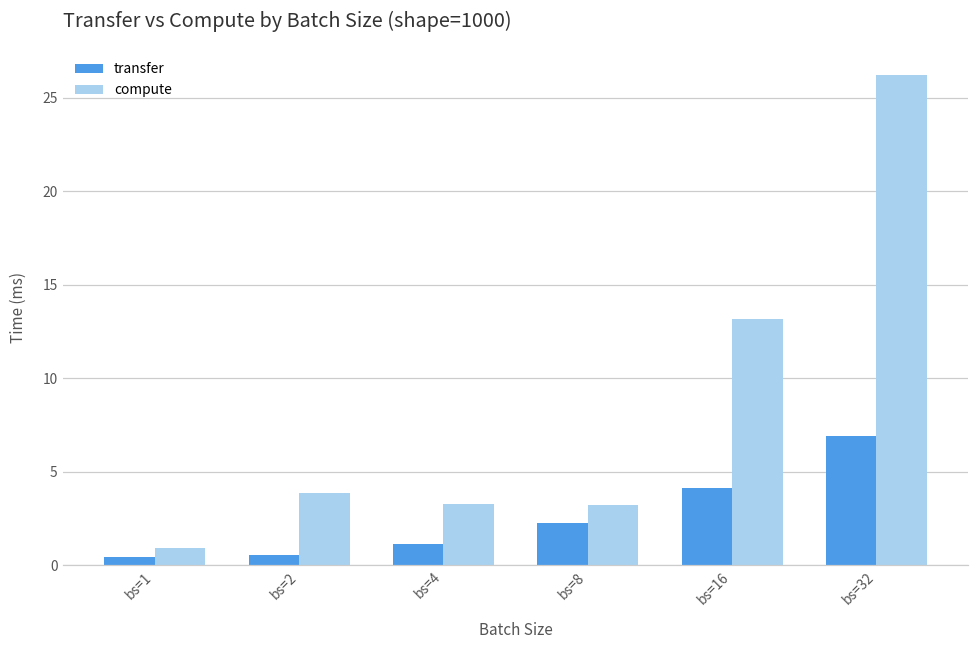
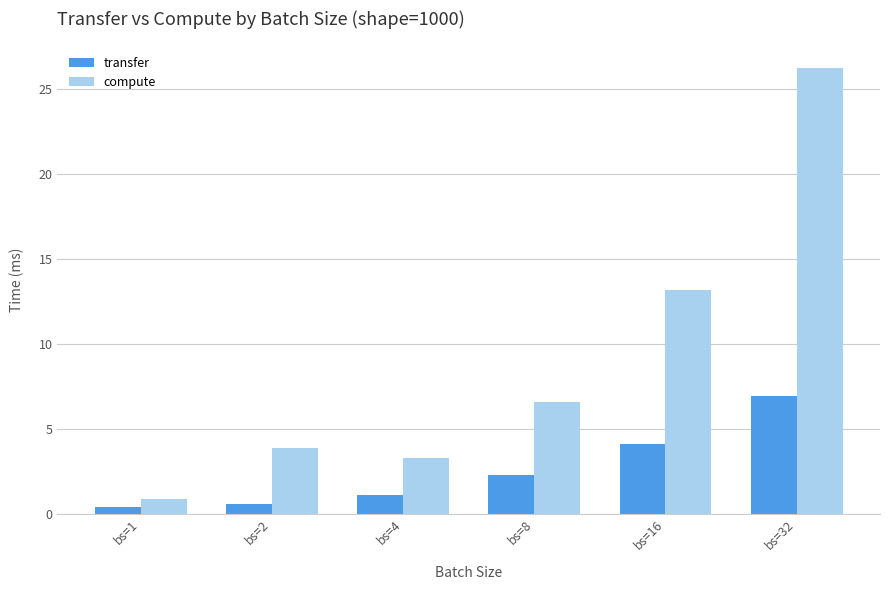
compute, bs=8: 3.2 -> 6.6
